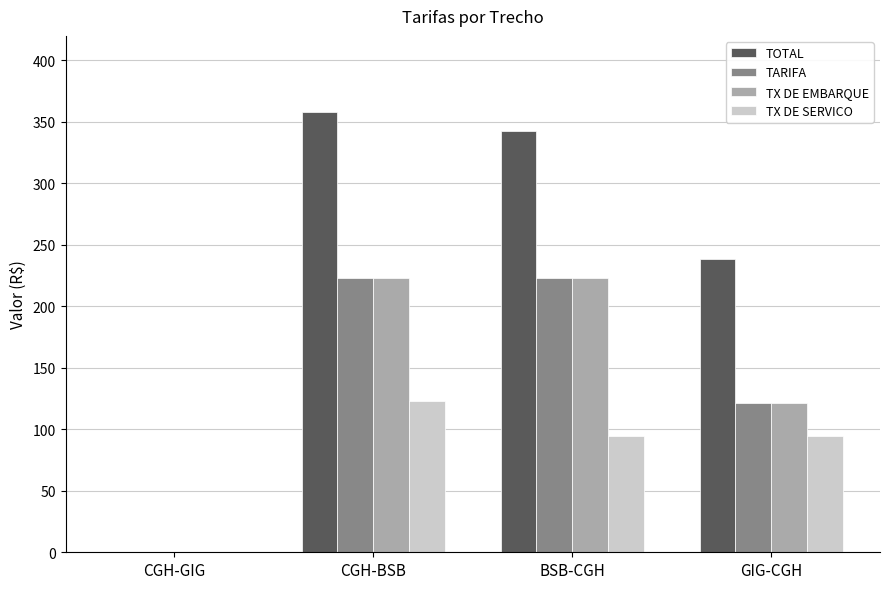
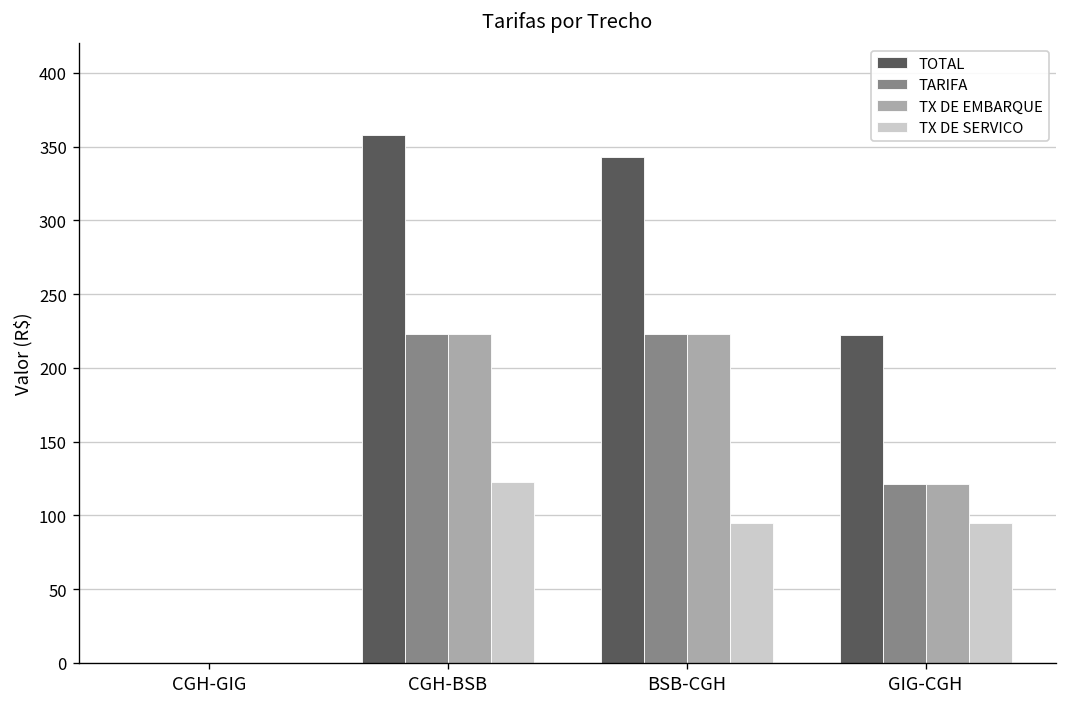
TOTAL, GIG-CGH: 239 -> 222
